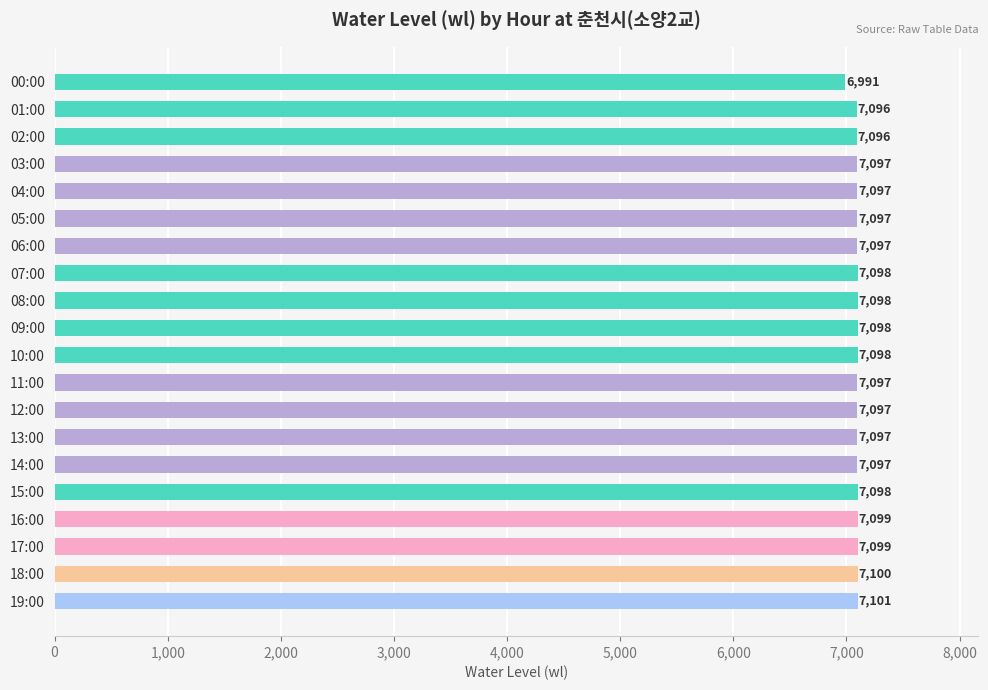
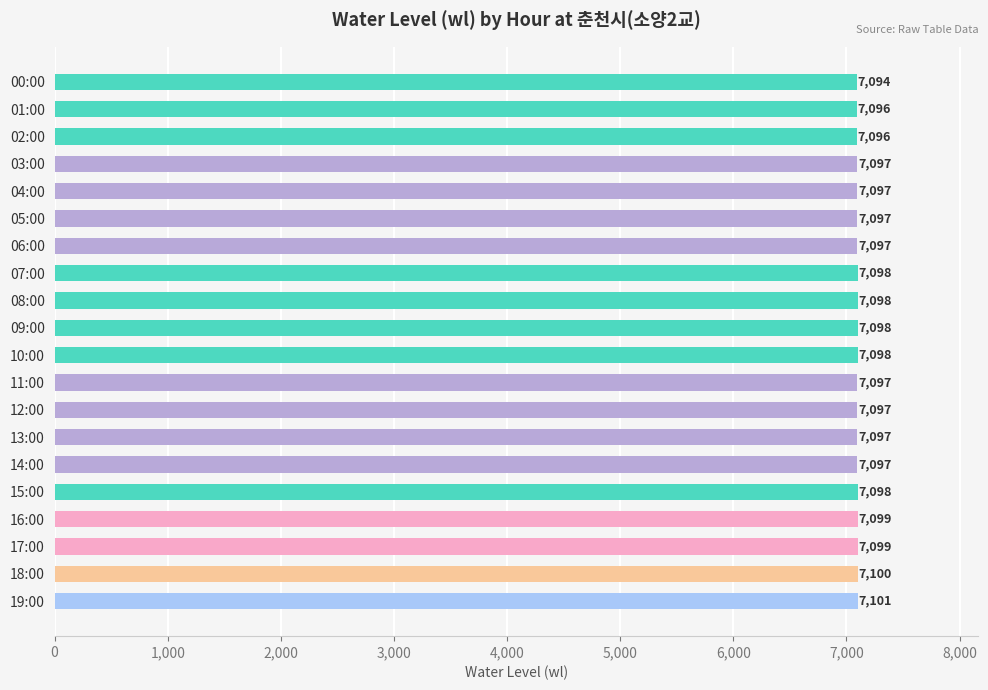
00:00: 6,991 -> 7,094
